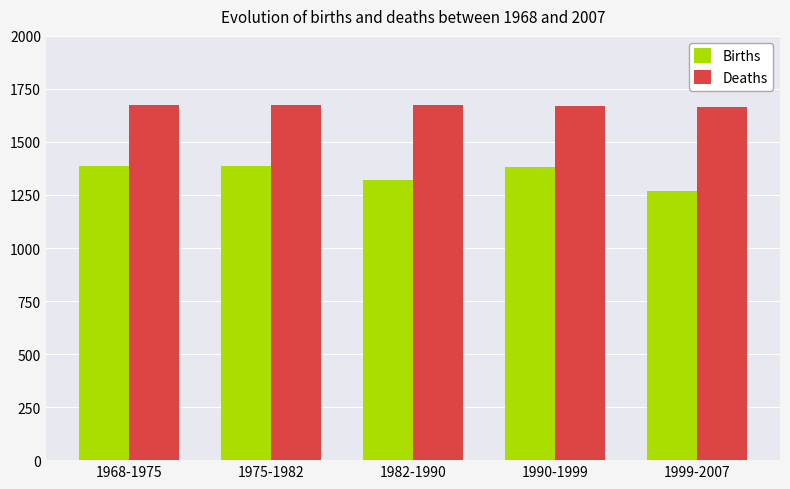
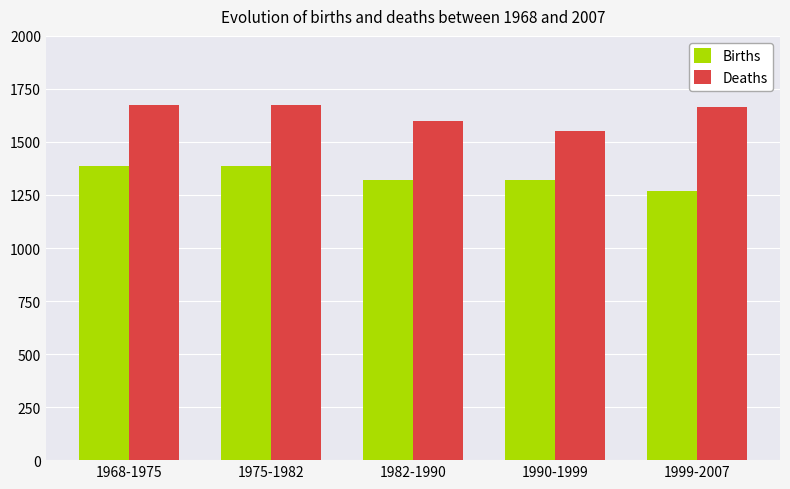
Deaths, 1982-1990: 1670 -> 1600
Births, 1990-1999: 1380 -> 1320
Deaths, 1990-1999: 1670 -> 1550
